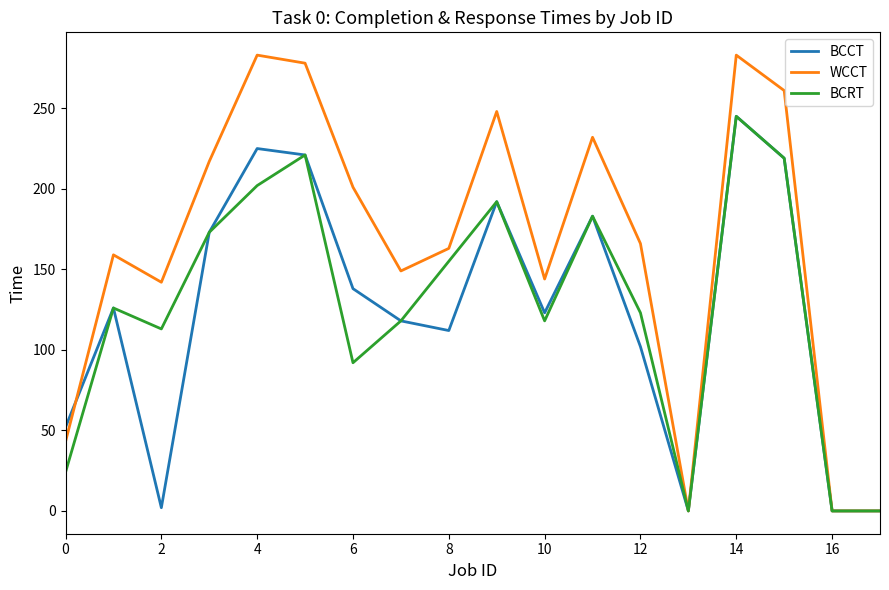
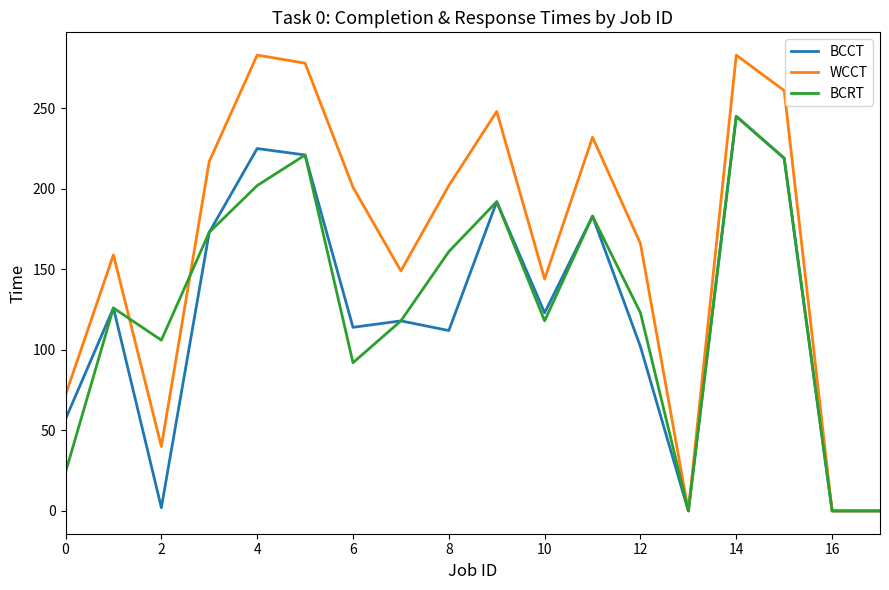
BCCT, 0: 52 -> 57
WCCT, 0: 43 -> 72
WCCT, 2: 142 -> 40
BCRT, 2: 113 -> 106
BCCT, 6: 138 -> 114
WCCT, 8: 163 -> 202
BCRT, 8: 155 -> 161
